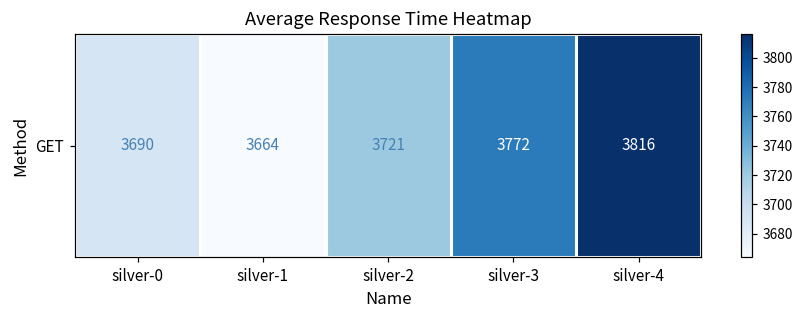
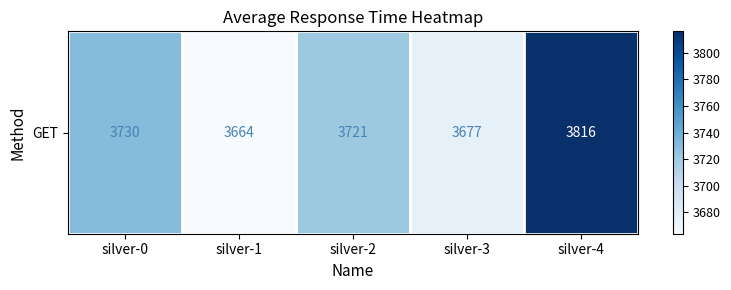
GET, silver-0: 3690 -> 3730
GET, silver-3: 3772 -> 3677
